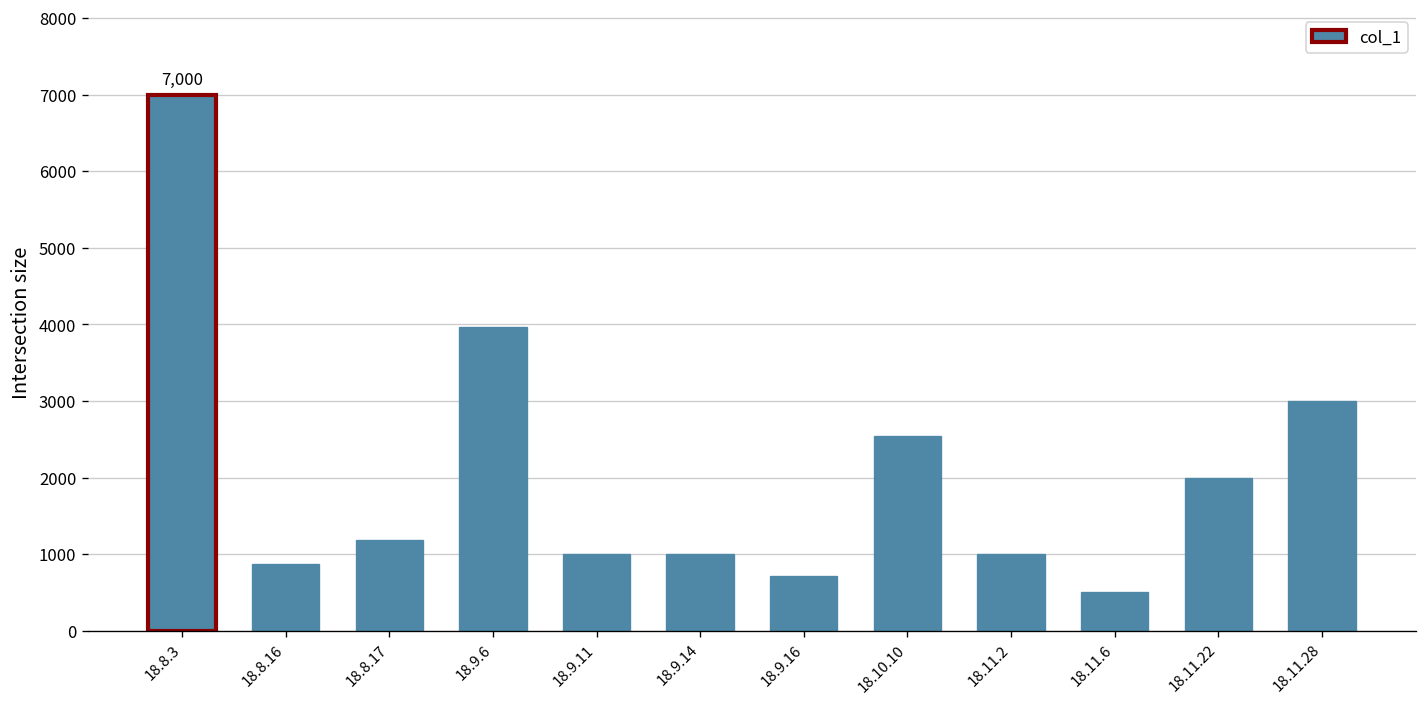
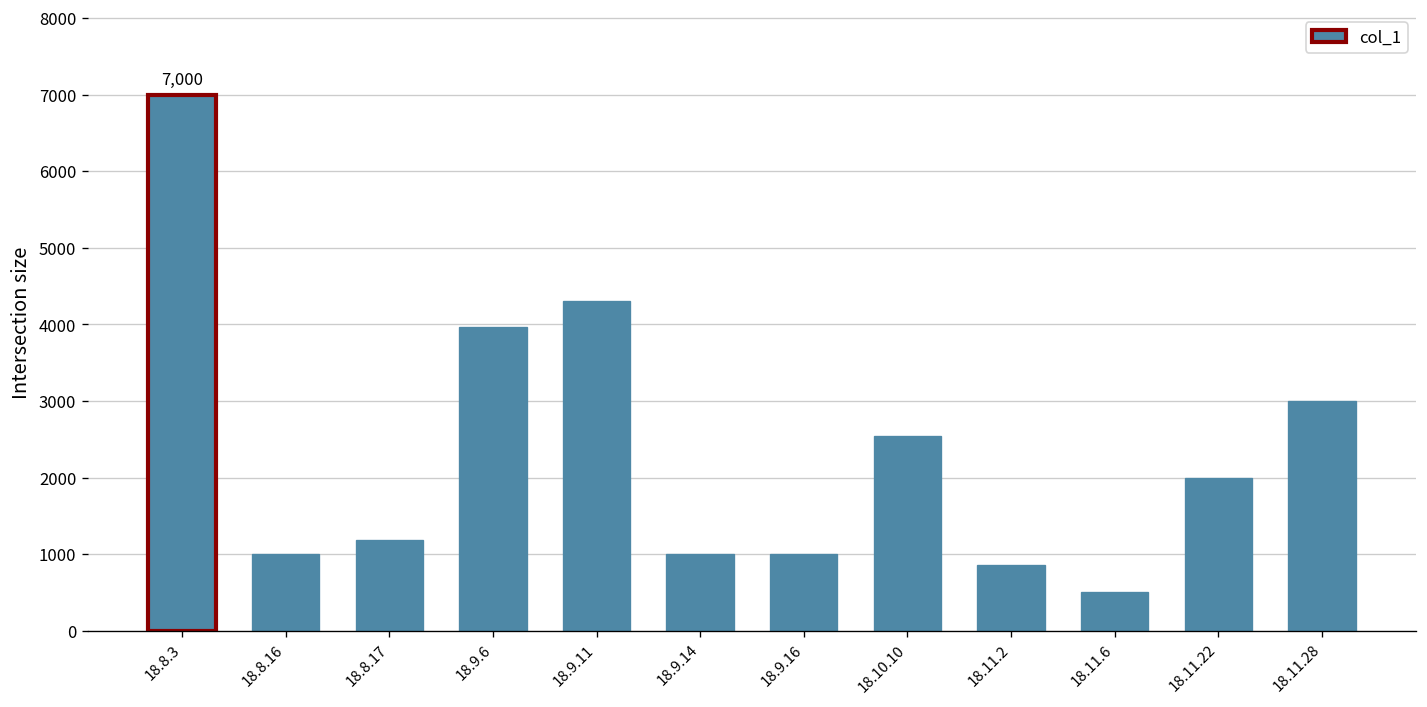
18.8.16: 900 -> 1000
18.9.11: 1000 -> 4300
18.9.16: 700 -> 1000
18.11.2: 1000 -> 900
